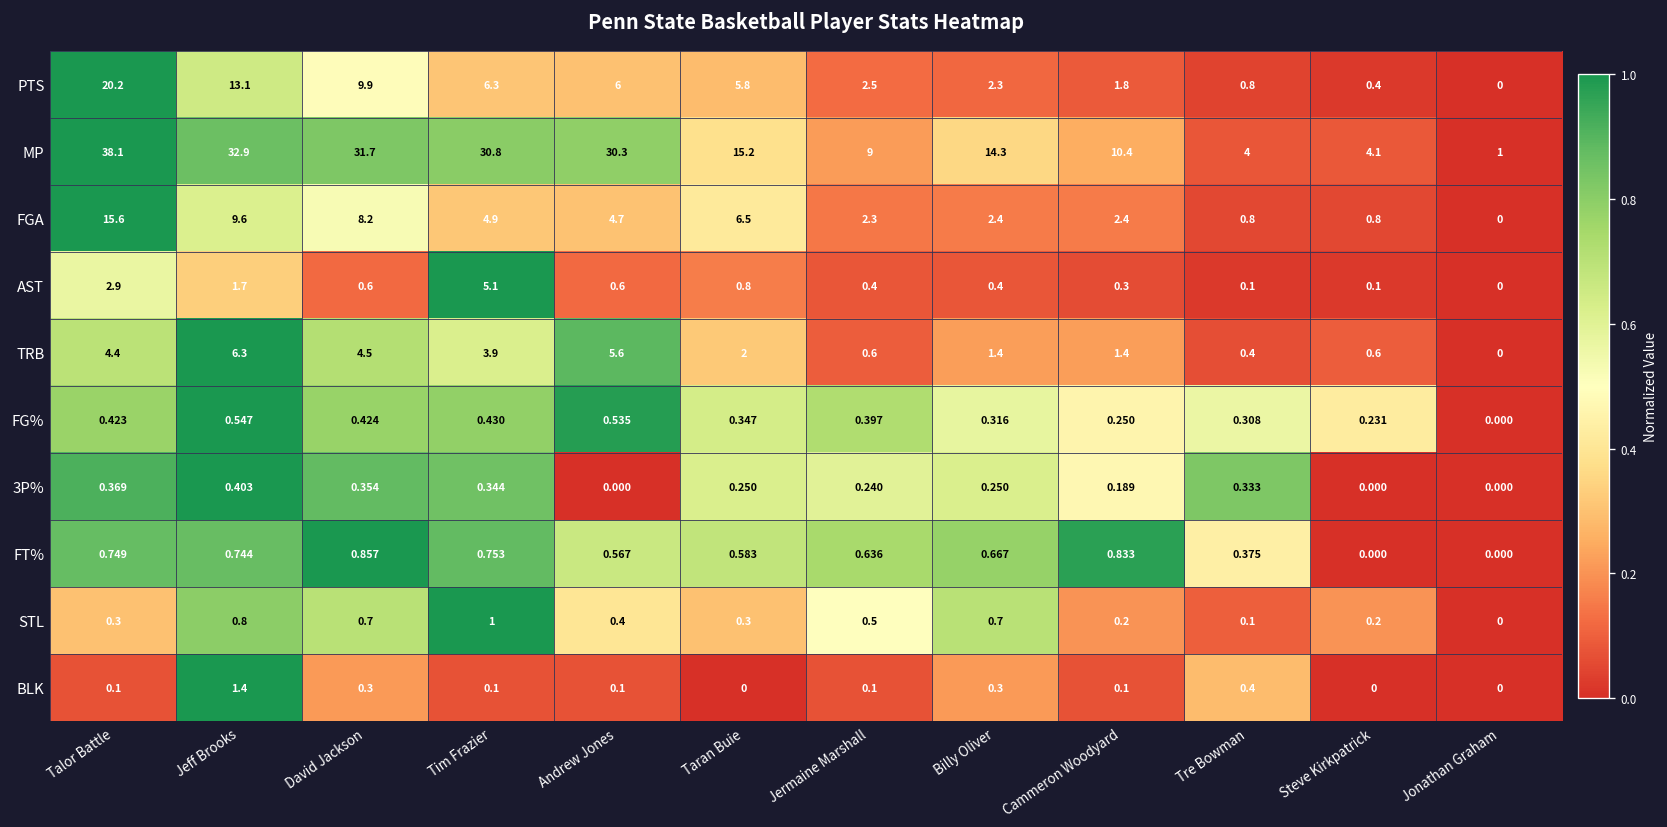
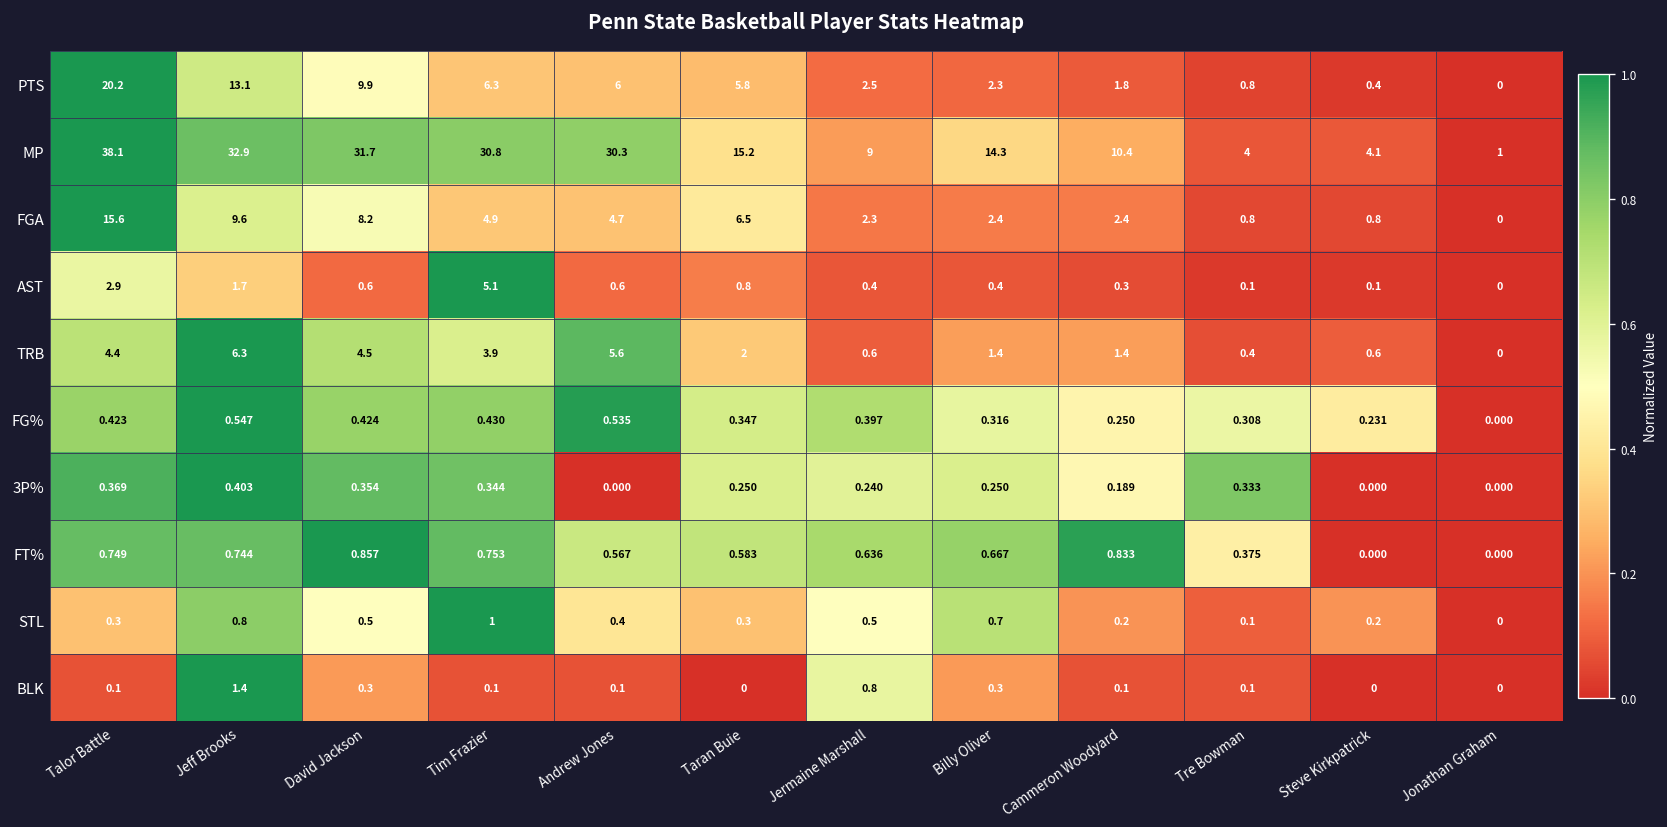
STL, David Jackson: 0.7 -> 0.5
BLK, Jermaine Marshall: 0.1 -> 0.8
BLK, Tre Bowman: 0.4 -> 0.1
